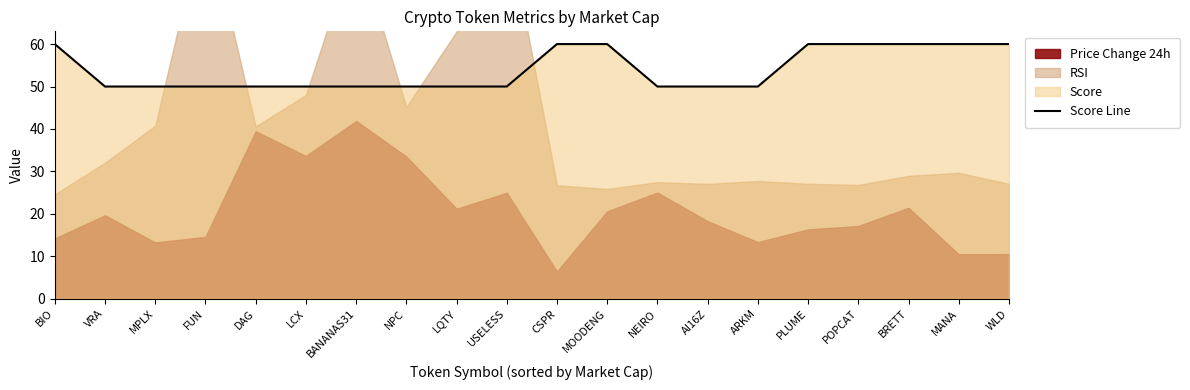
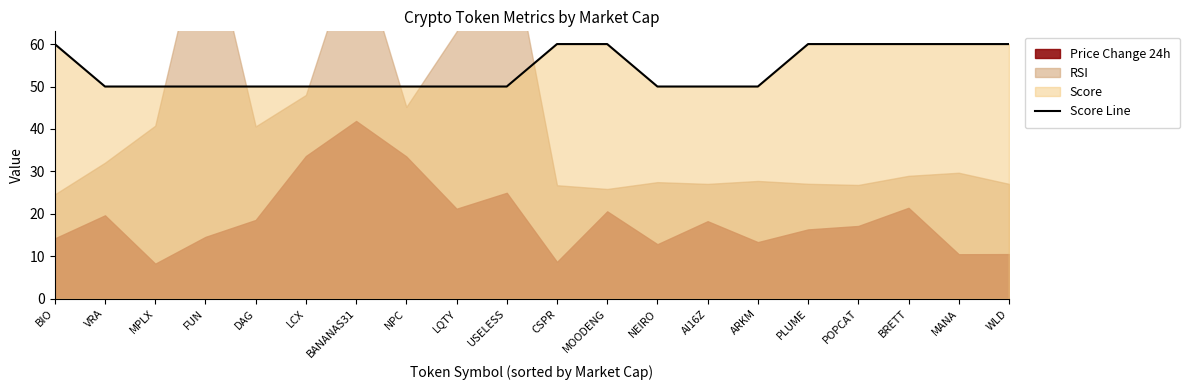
Price Change 24h, MPLX: 13 -> 8
Price Change 24h, DAG: 39 -> 19
Price Change 24h, CSPR: 6 -> 9
Price Change 24h, NEIRO: 25 -> 13
